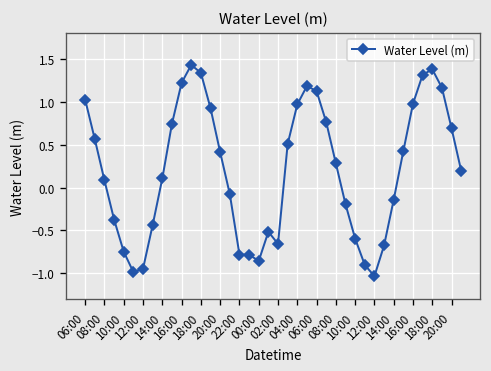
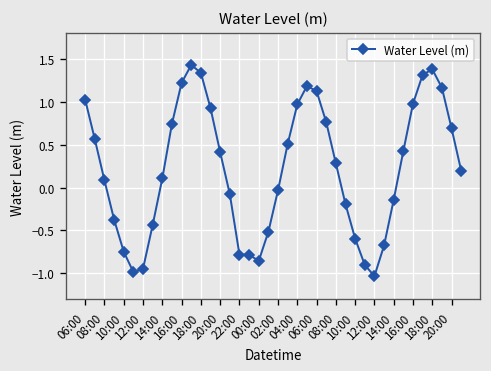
02:00: -0.7 -> 0.0
